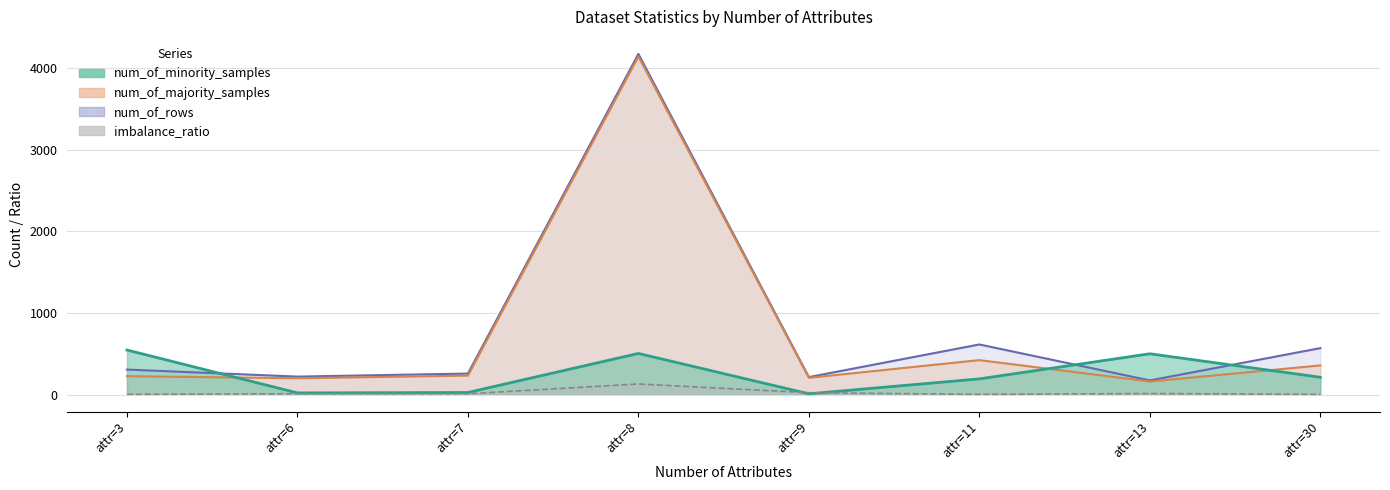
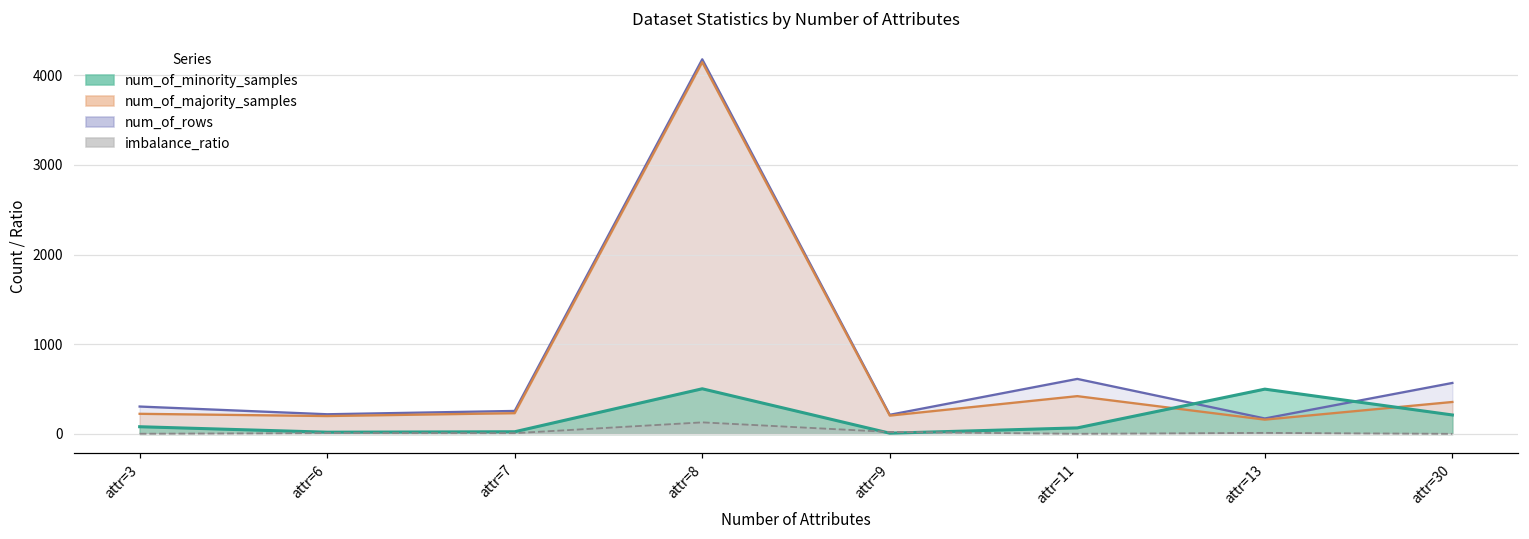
num_of_minority_samples, attr=3: 500 -> 100
num_of_minority_samples, attr=11: 200 -> 100
